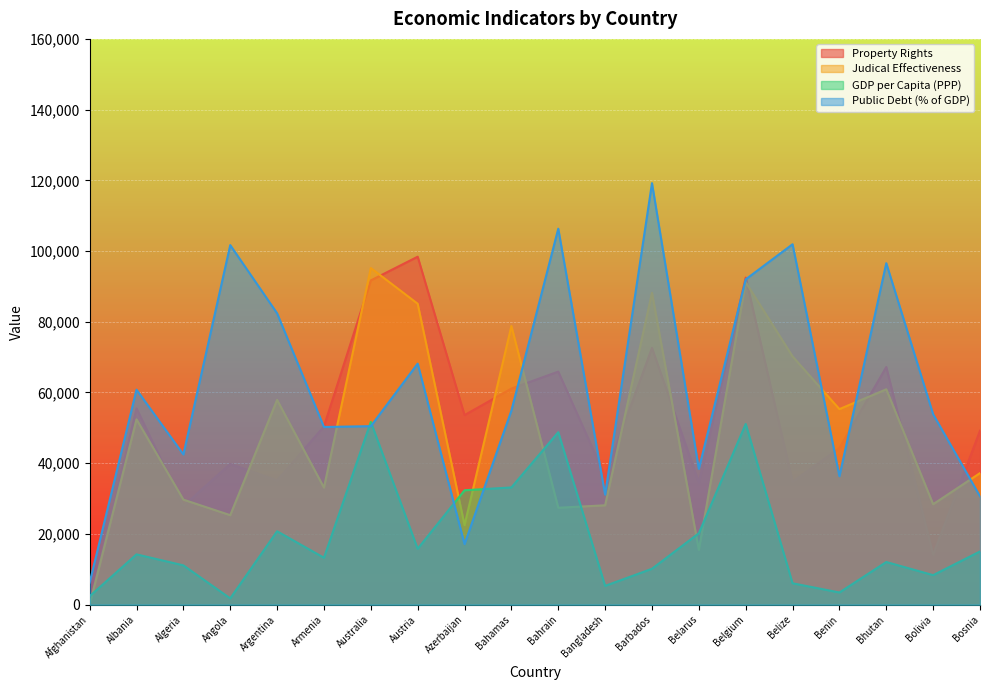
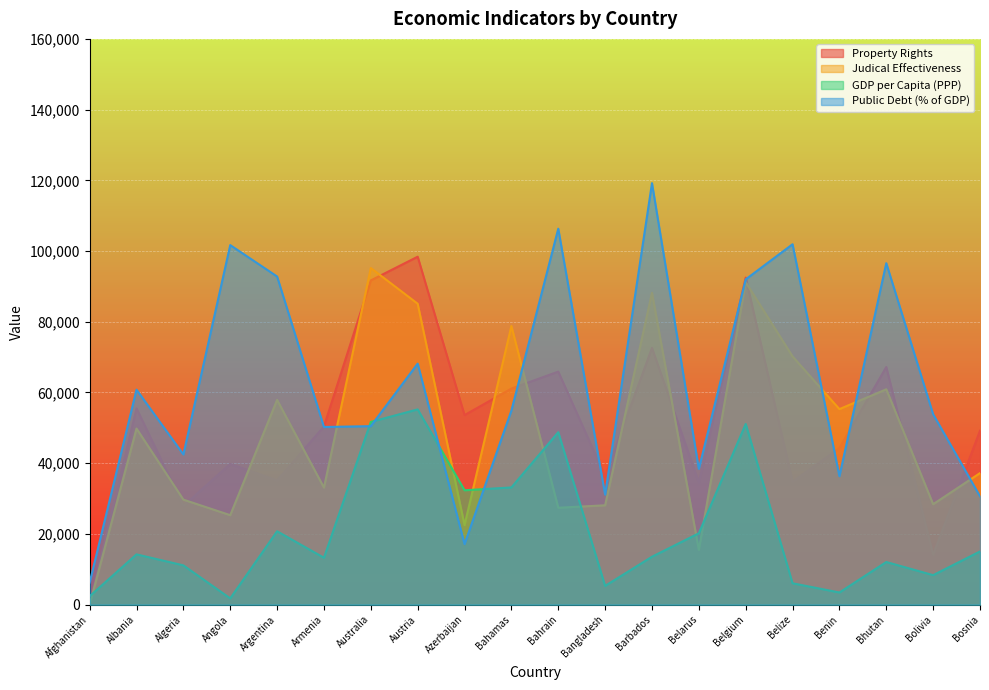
Judical Effectiveness, Albania: 52,000 -> 50,000
Public Debt (% of GDP), Argentina: 82,000 -> 93,000
GDP per Capita (PPP), Austria: 16,000 -> 55,000
GDP per Capita (PPP), Barbados: 10,000 -> 14,000
